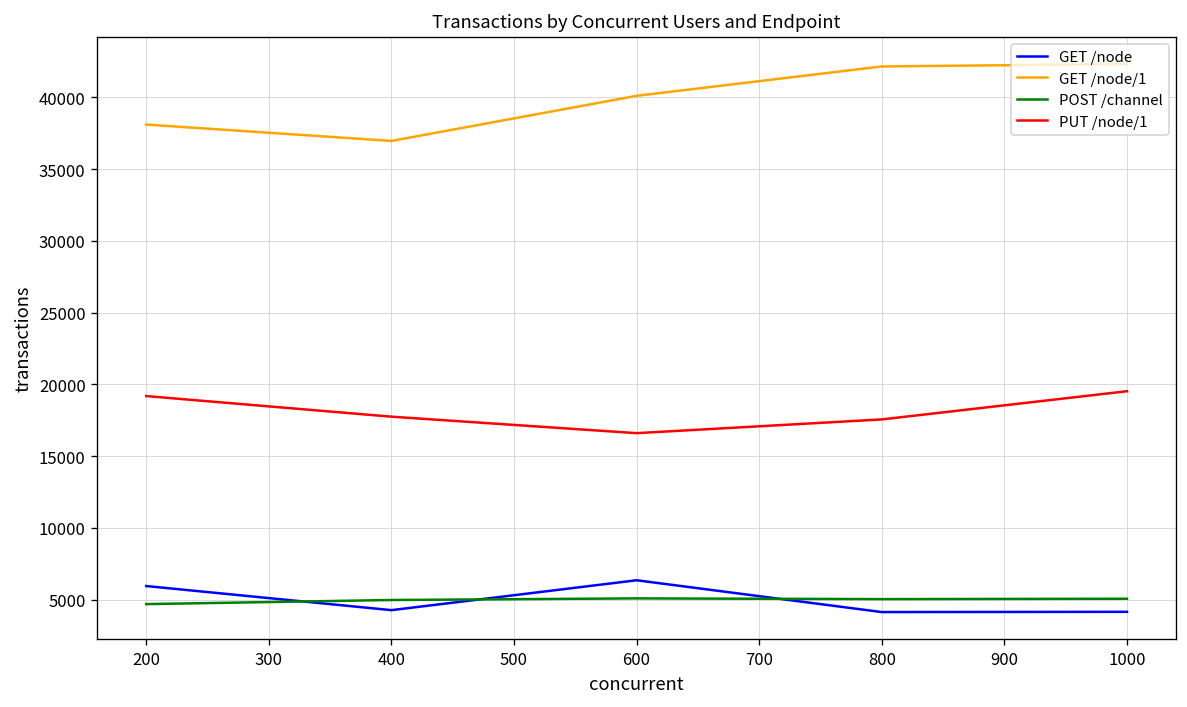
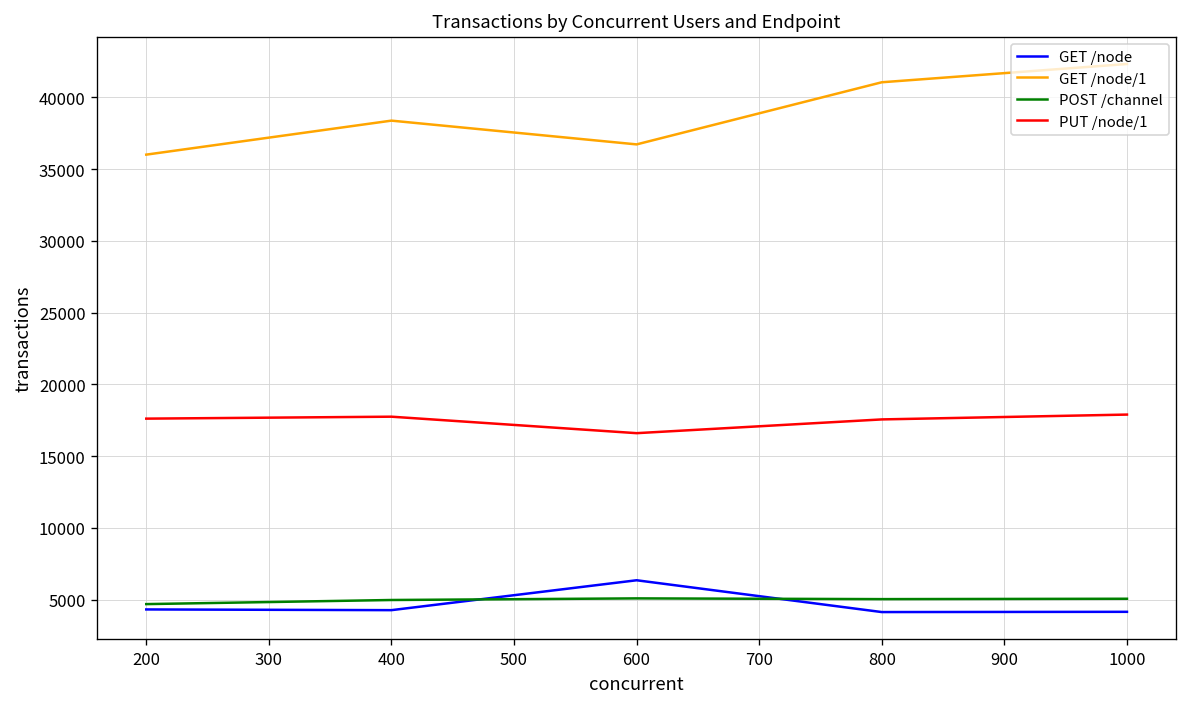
GET /node, 200: 5900 -> 4300
GET /node/1, 200: 38100 -> 36000
PUT /node/1, 200: 19200 -> 17600
GET /node/1, 400: 37000 -> 38400
GET /node/1, 600: 40100 -> 36700
GET /node/1, 800: 42100 -> 41000
PUT /node/1, 1000: 19500 -> 17900
